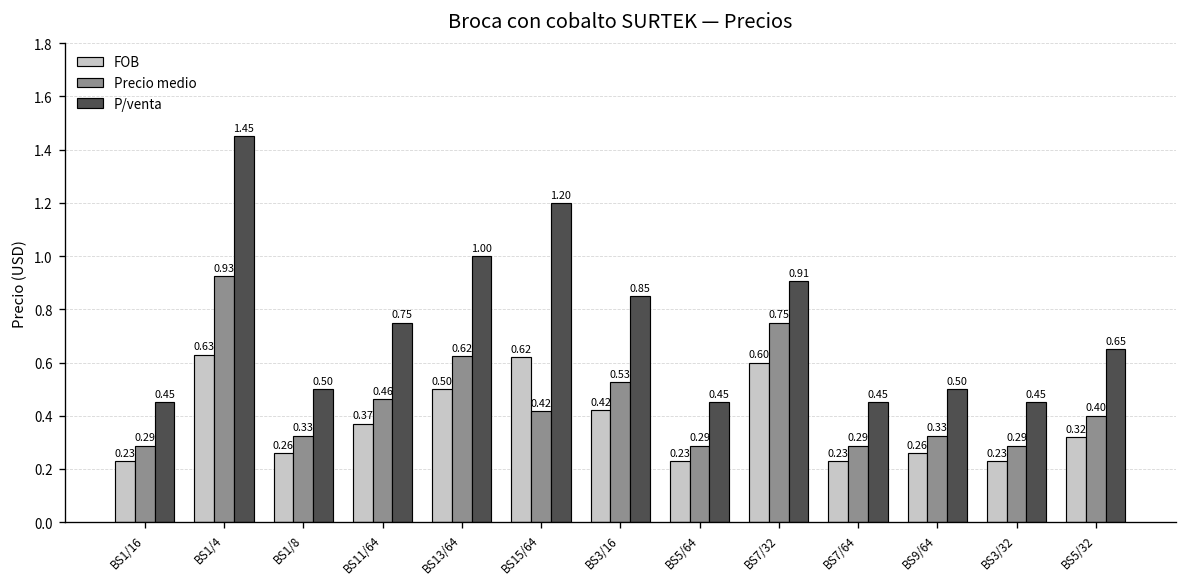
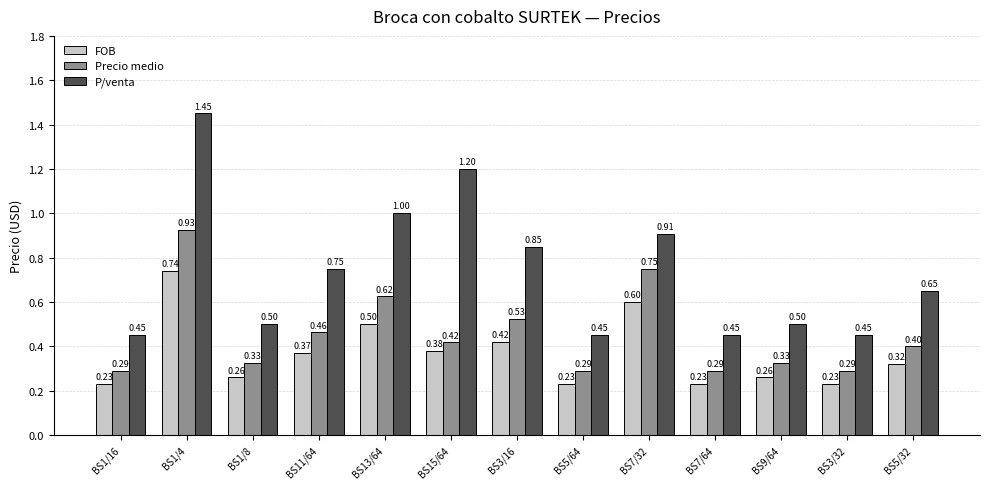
FOB, BS1/4: 0.63 -> 0.74
FOB, BS15/64: 0.62 -> 0.38
